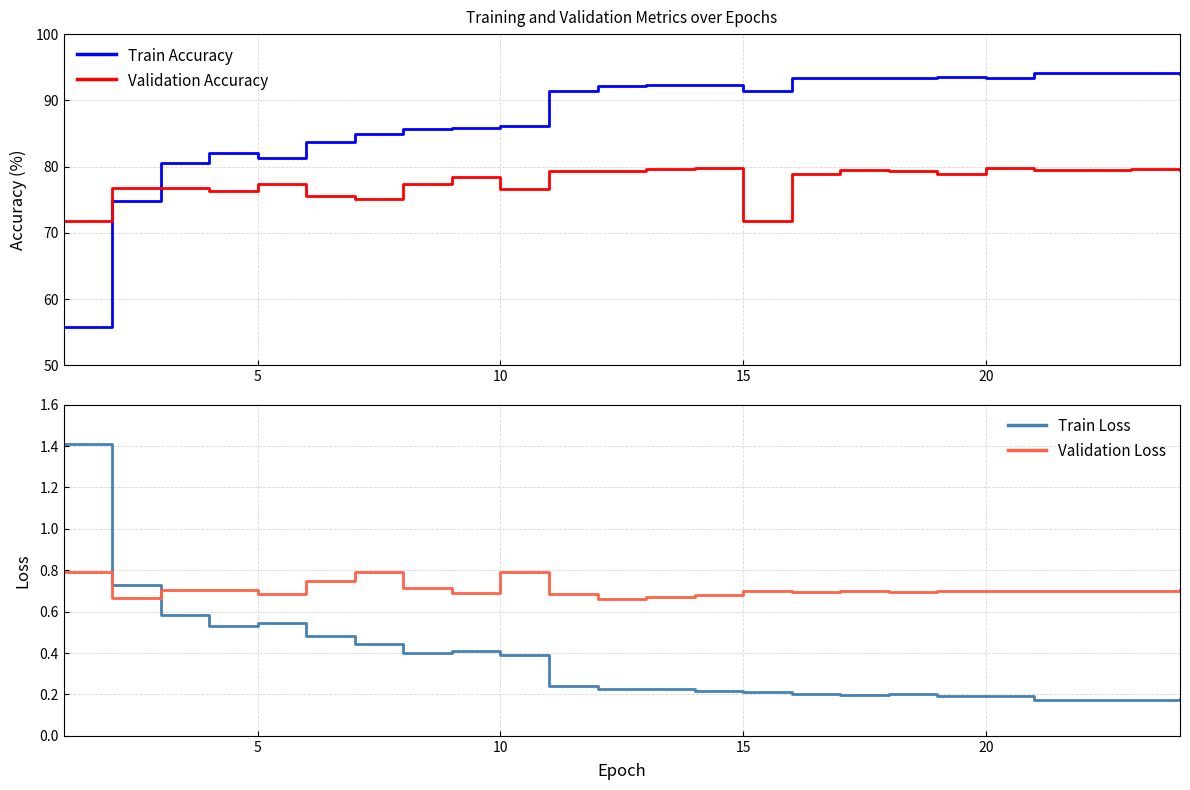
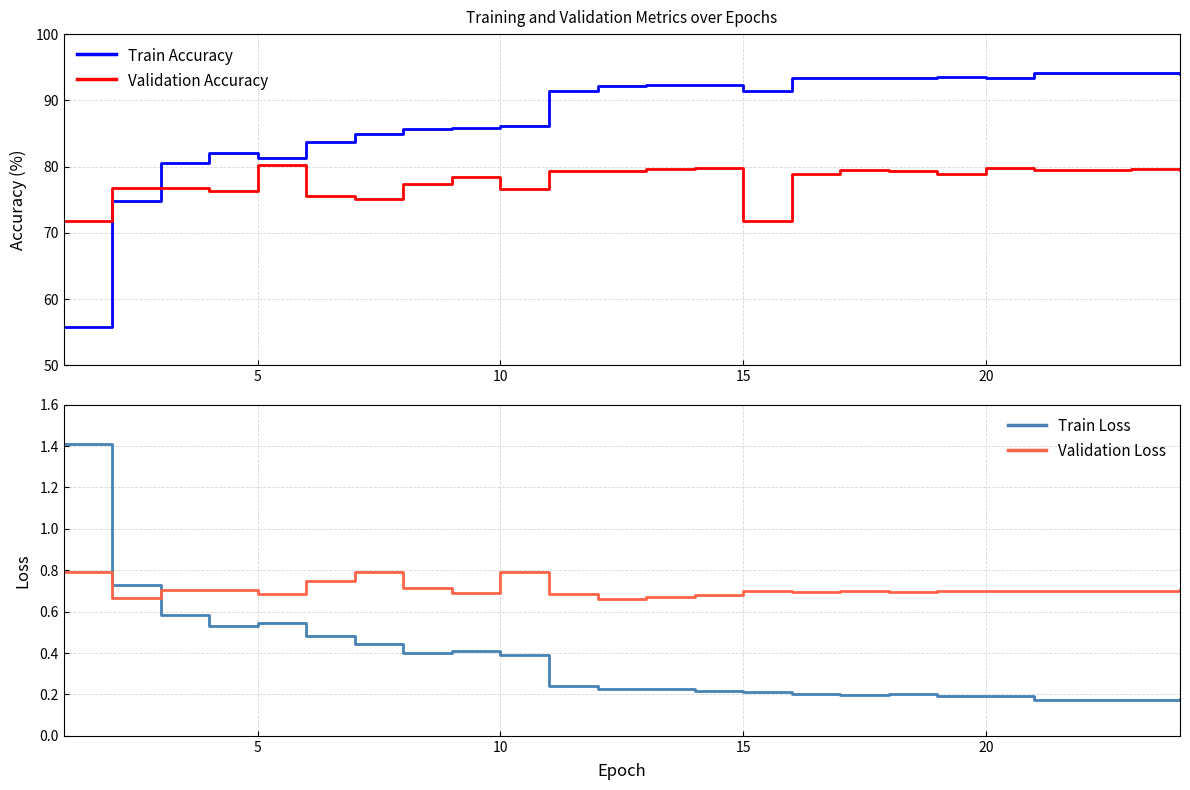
Training and Validation Metrics over Epochs, Validation Accuracy, 5: 77 -> 80
